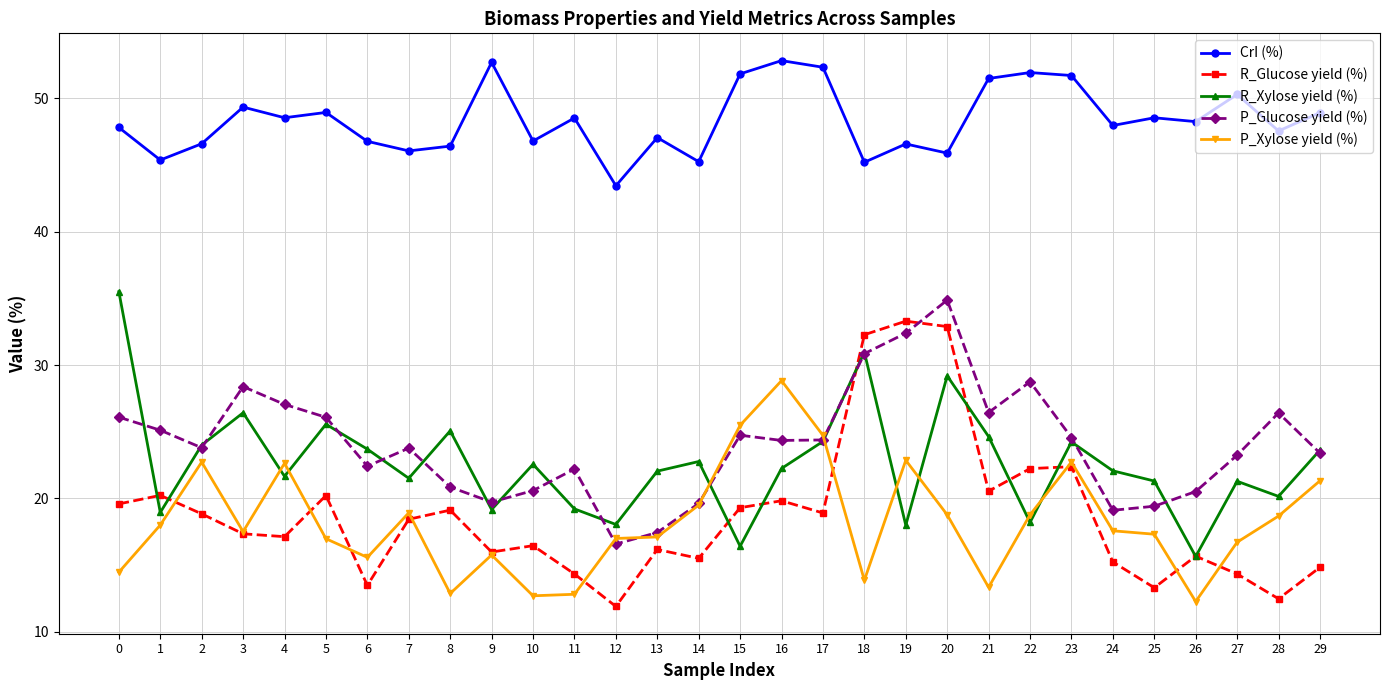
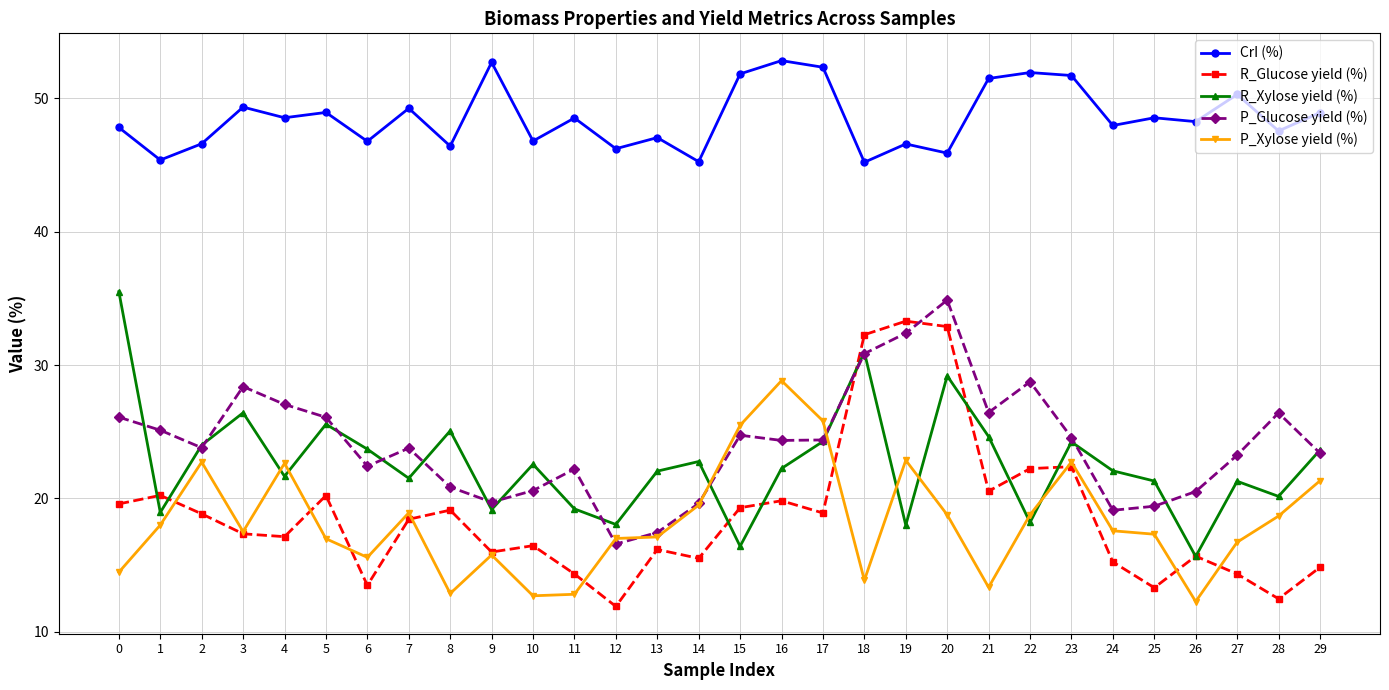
CrI (%), 7: 46.1 -> 49.2
CrI (%), 12: 43.4 -> 46.2
P_Xylose yield (%), 17: 24.7 -> 25.8
